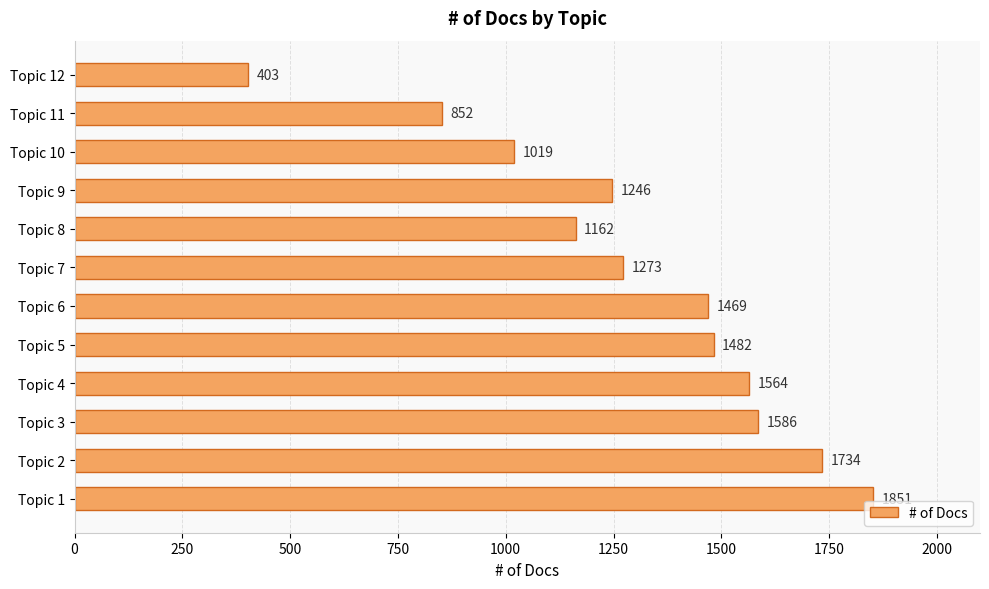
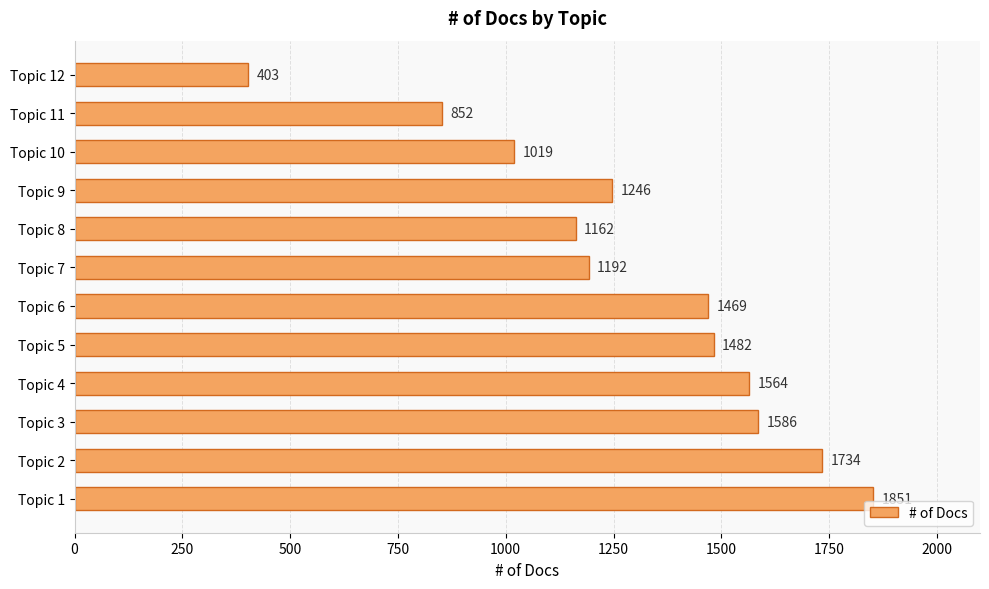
Topic 7: 1273 -> 1192
